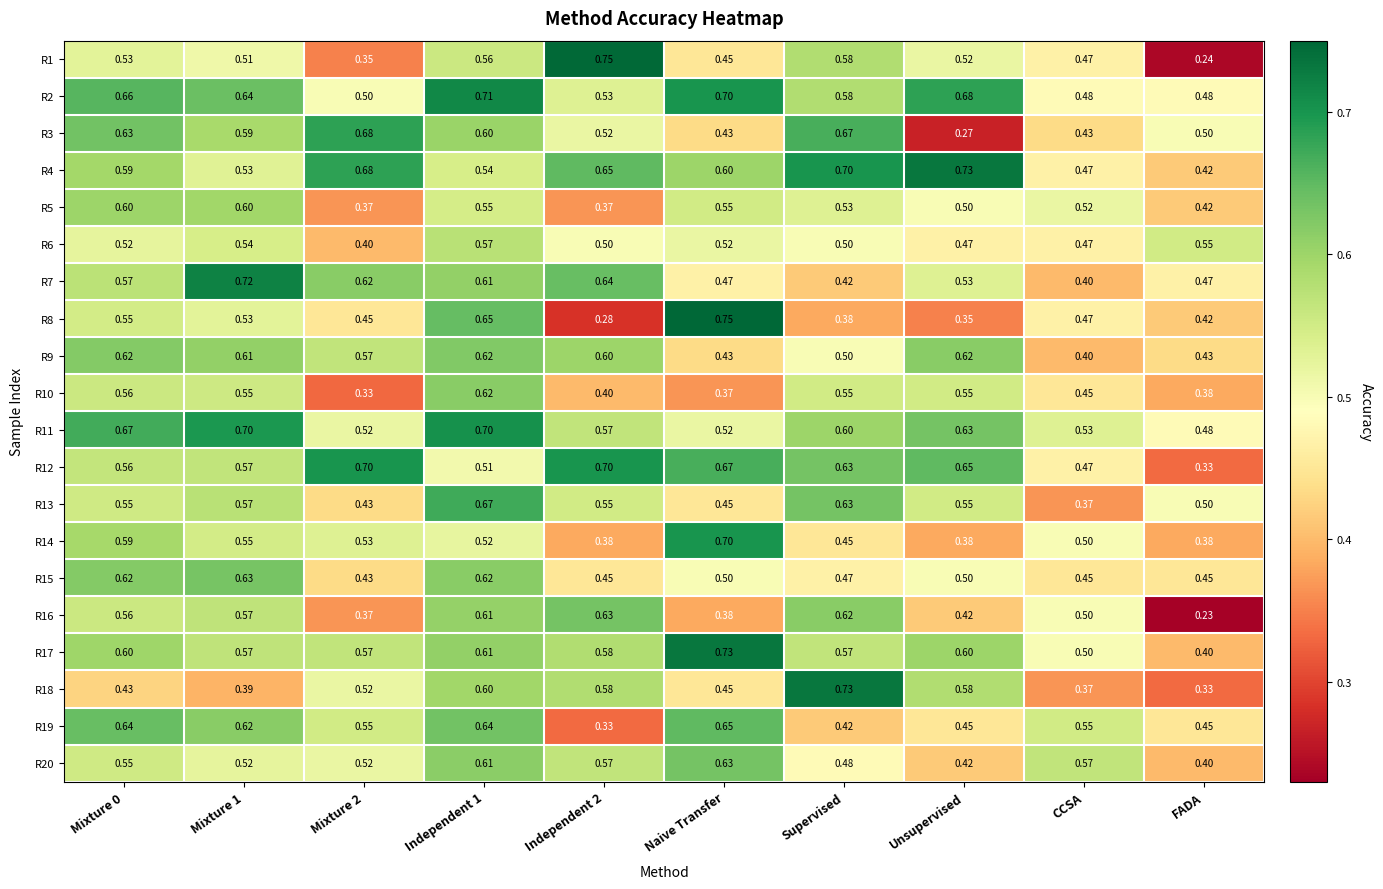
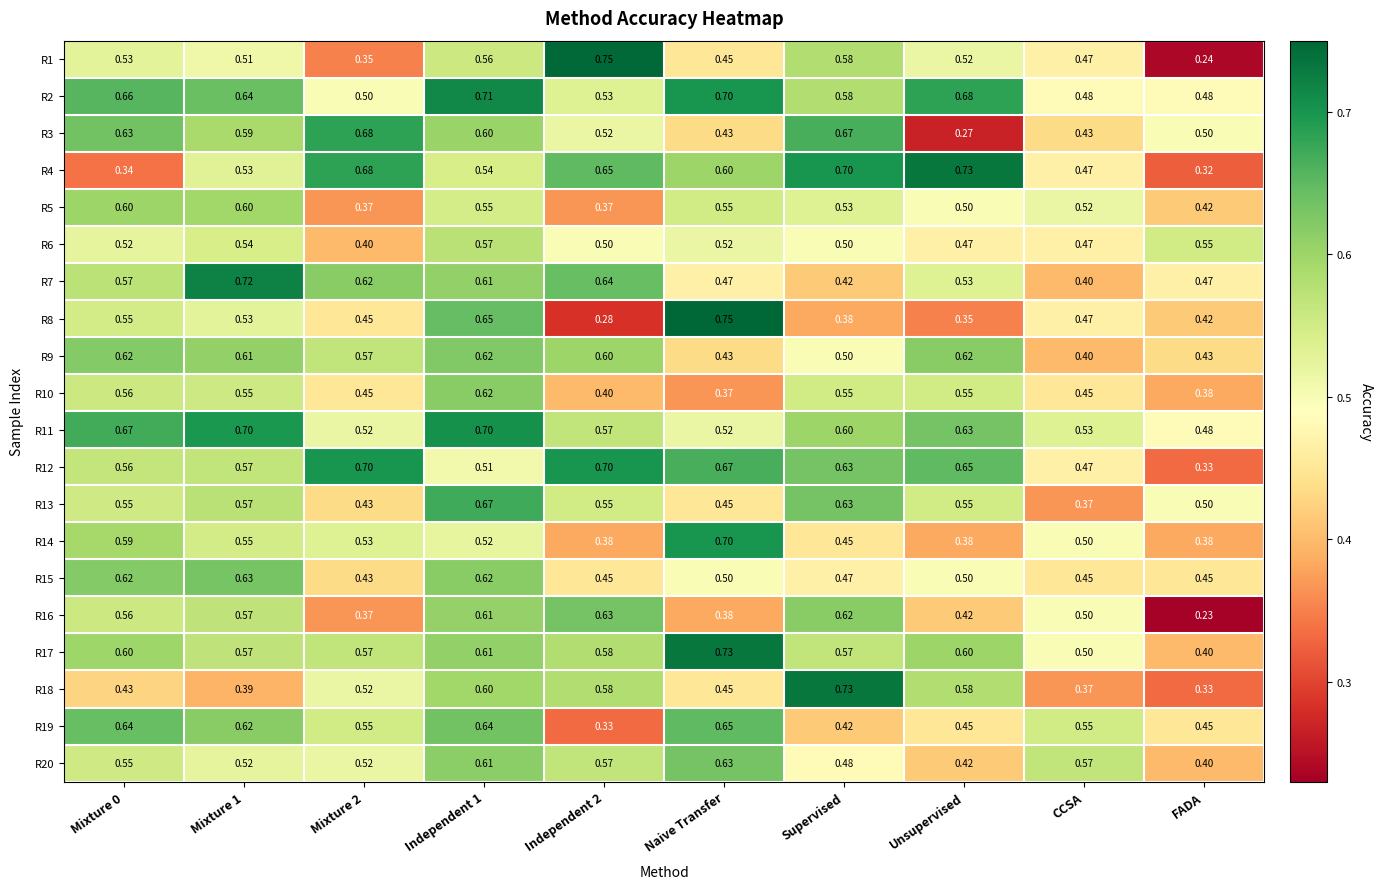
R4, Mixture 0: 0.59 -> 0.34
R4, FADA: 0.42 -> 0.32
R10, Mixture 2: 0.33 -> 0.45
